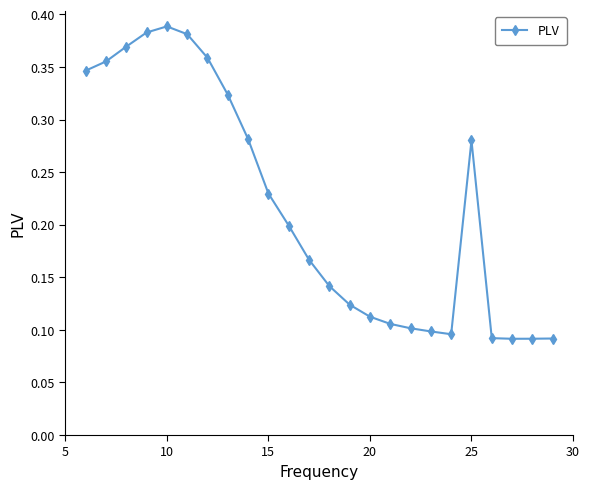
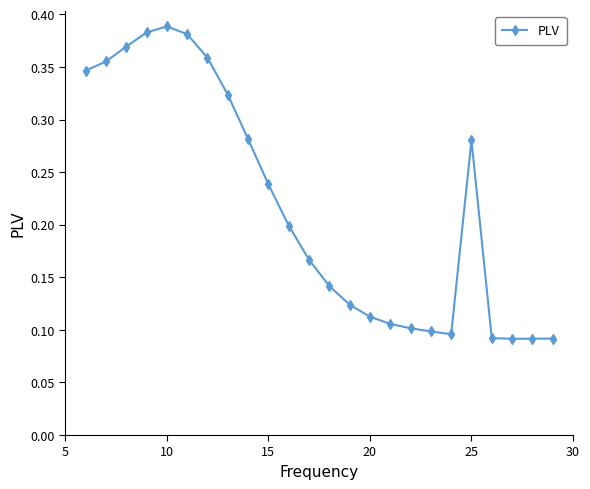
15: 0.230 -> 0.238
